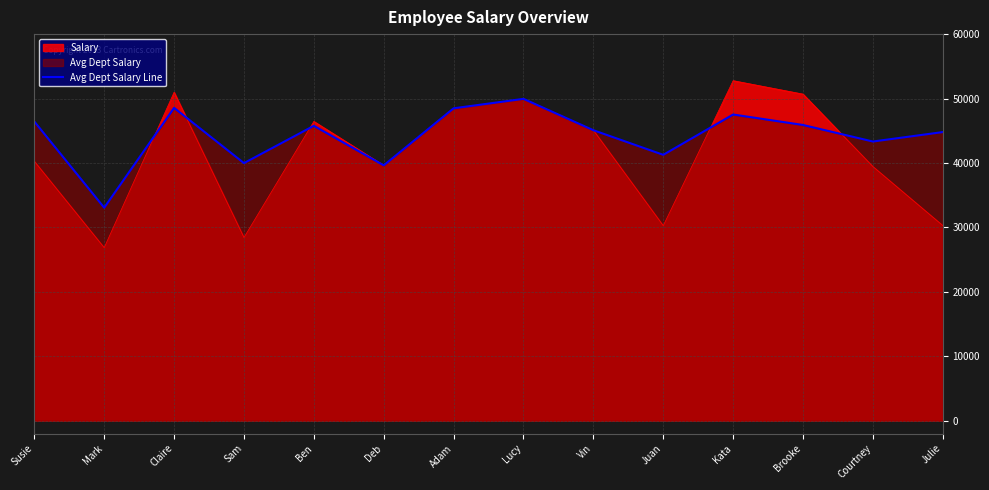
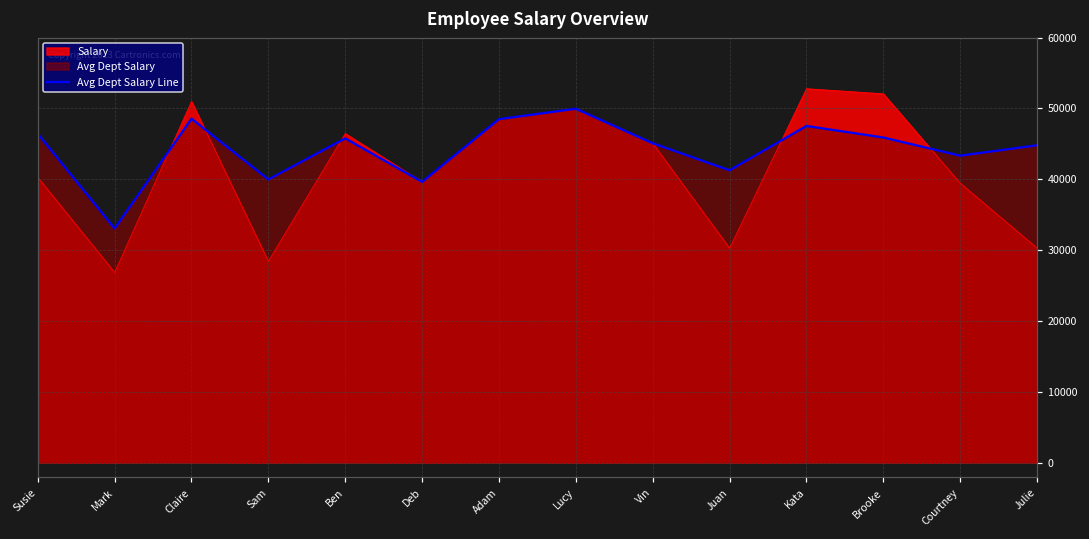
Salary, Brooke: 51000 -> 52000
